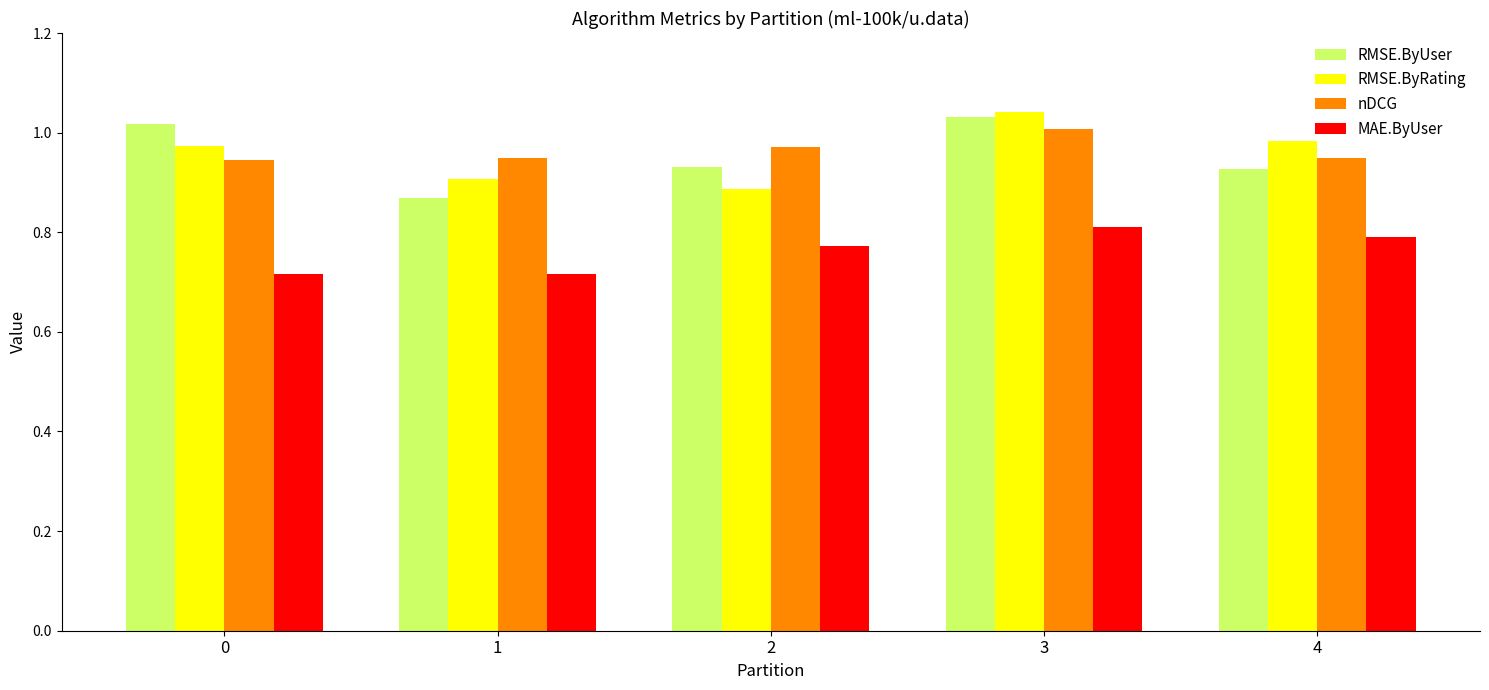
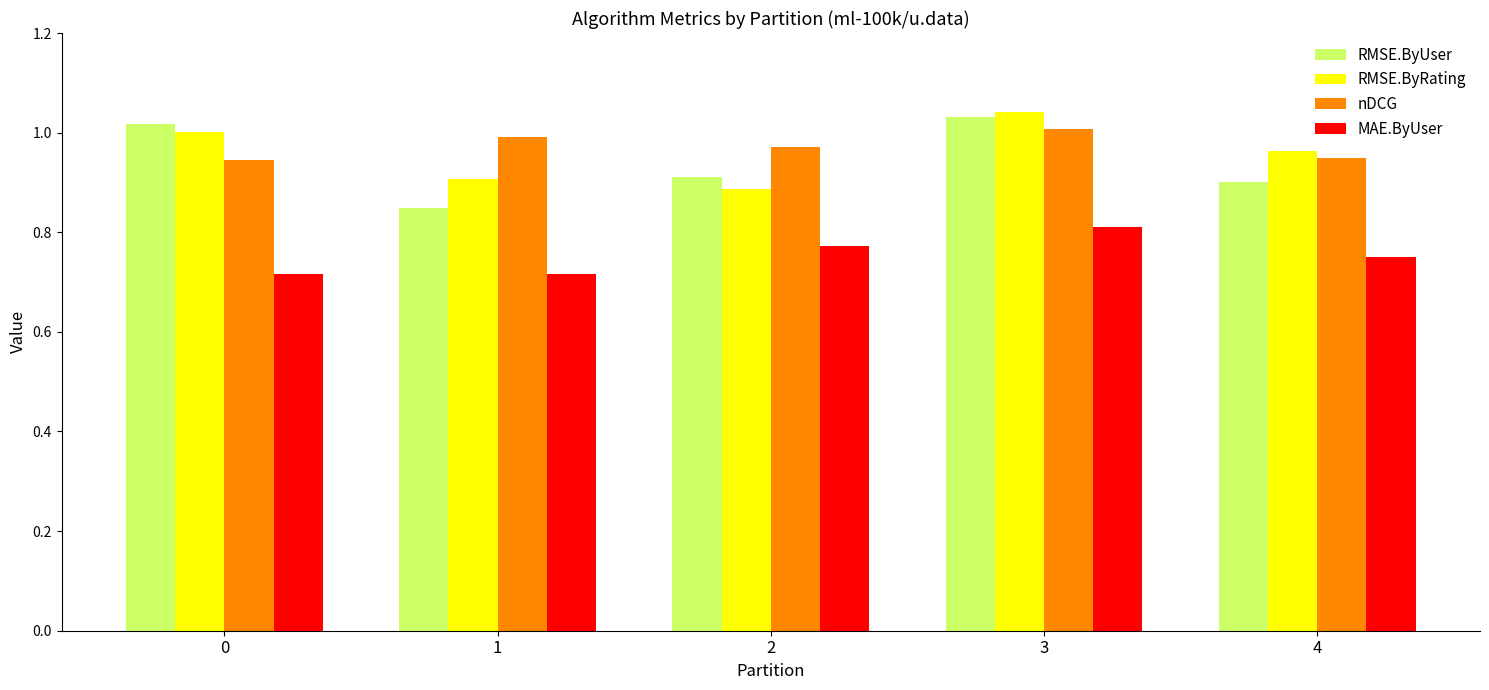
RMSE.ByRating, 0: 0.97 -> 1.00
RMSE.ByUser, 1: 0.87 -> 0.85
nDCG, 1: 0.95 -> 0.99
RMSE.ByUser, 2: 0.93 -> 0.91
RMSE.ByUser, 4: 0.93 -> 0.90
RMSE.ByRating, 4: 0.98 -> 0.96
MAE.ByUser, 4: 0.79 -> 0.75
